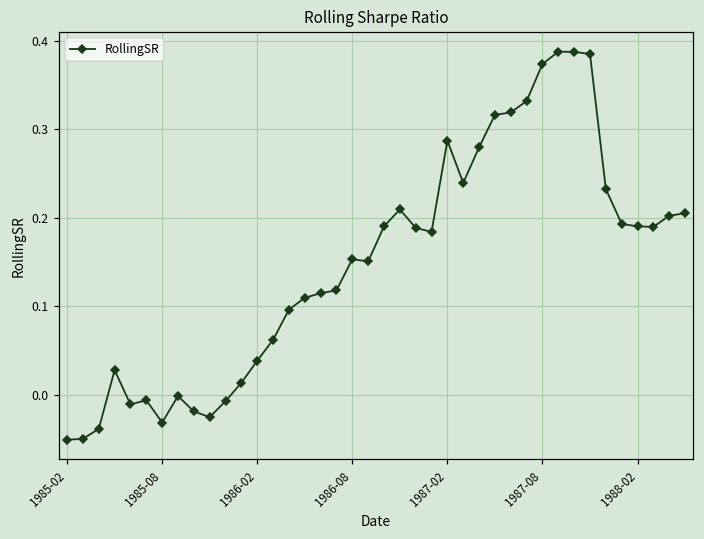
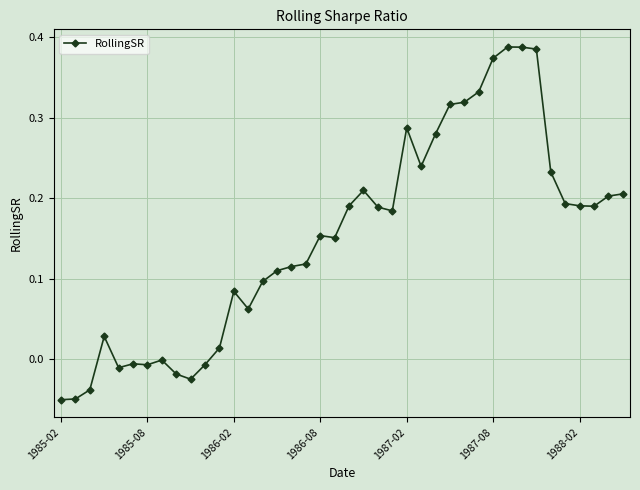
1985-08: -0.03 -> -0.01
1986-02: 0.04 -> 0.08
